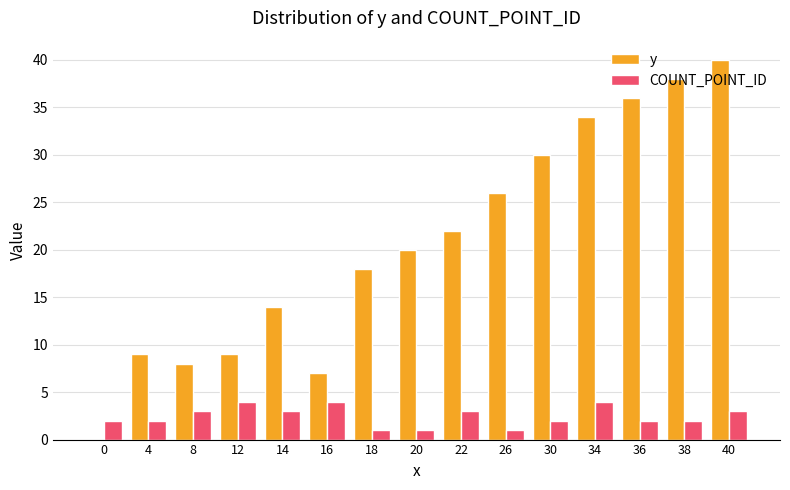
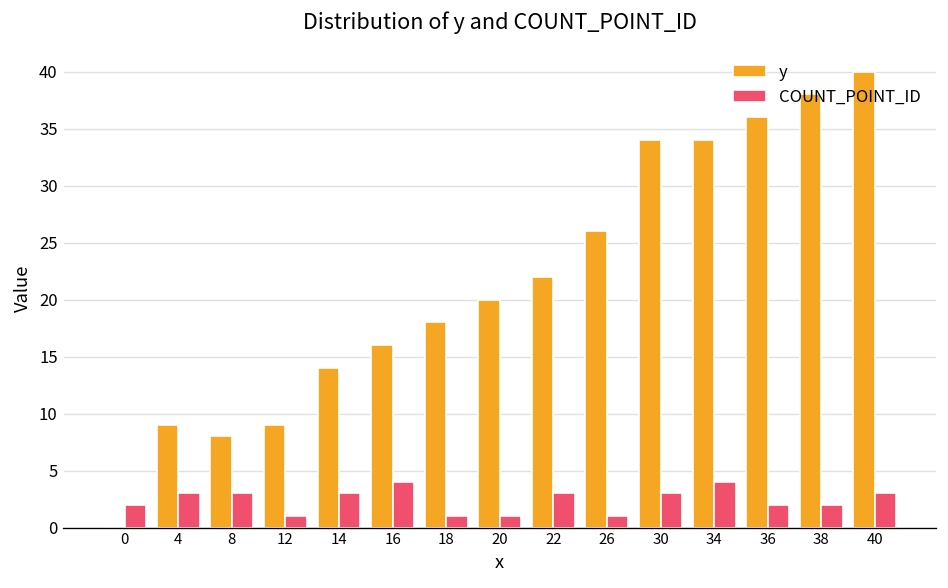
COUNT_POINT_ID, 4: 2 -> 3
COUNT_POINT_ID, 12: 4 -> 1
y, 16: 7 -> 16
y, 30: 30 -> 34
COUNT_POINT_ID, 30: 2 -> 3
